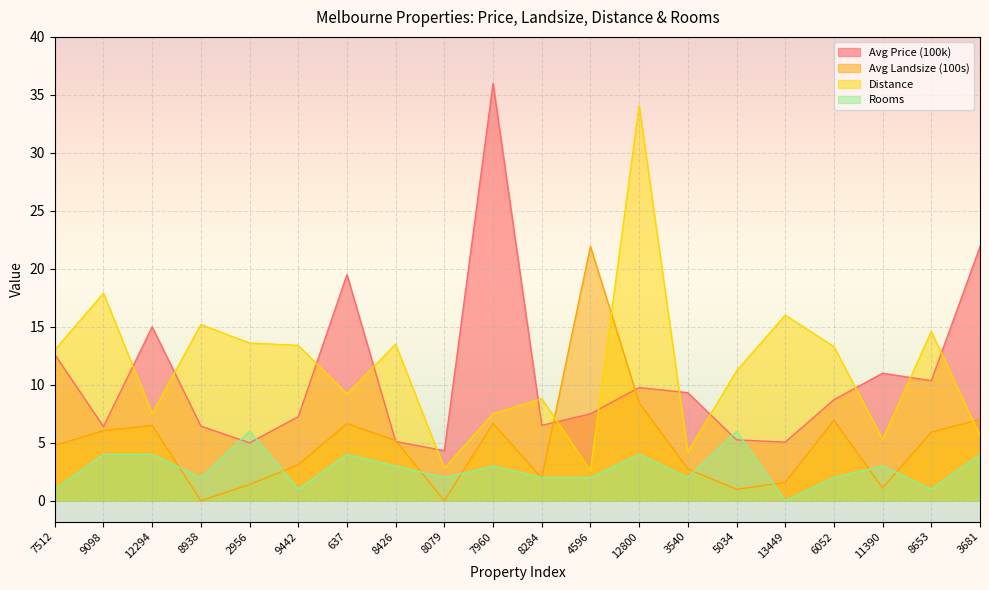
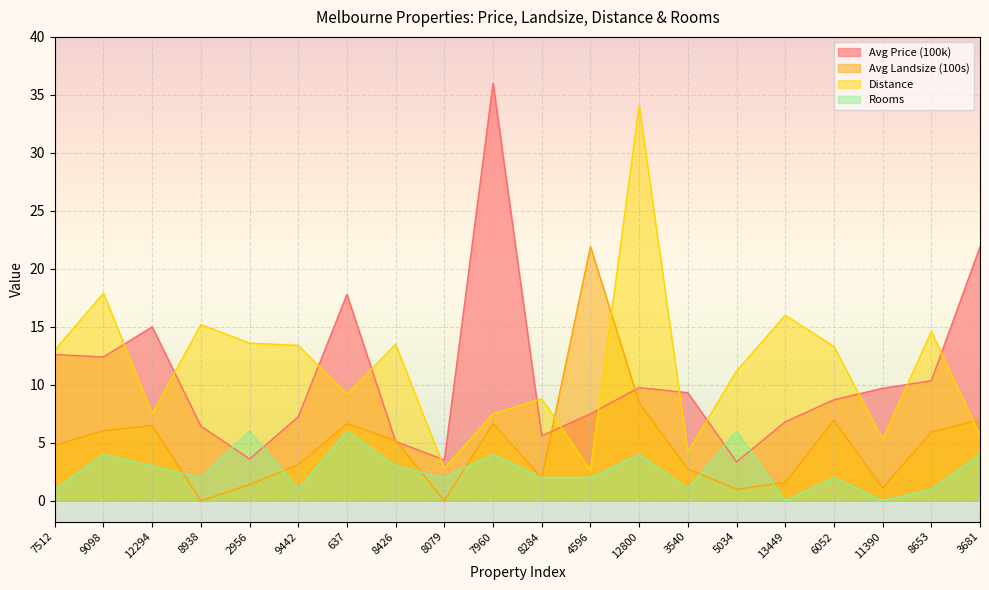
Avg Price (100k), 9098: 6.4 -> 12.4
Rooms, 12294: 4 -> 3
Avg Price (100k), 2956: 5.0 -> 3.6
Avg Price (100k), 637: 19.5 -> 17.8
Rooms, 637: 4 -> 6
Avg Price (100k), 8079: 4.3 -> 3.5
Rooms, 7960: 3 -> 4
Avg Price (100k), 8284: 6.5 -> 5.6
Rooms, 3540: 2 -> 1
Avg Price (100k), 5034: 5.3 -> 3.4
Avg Price (100k), 13449: 5.1 -> 6.8
Avg Price (100k), 11390: 11.0 -> 9.7
Rooms, 11390: 3 -> 0
